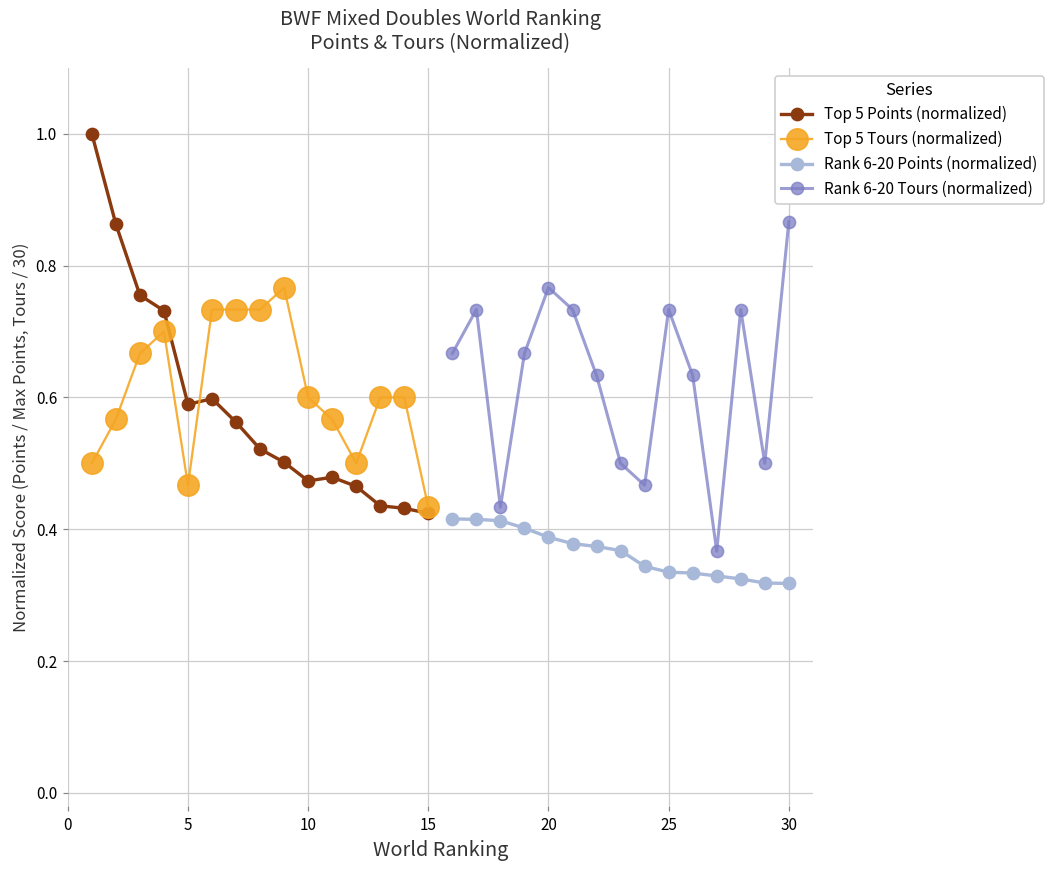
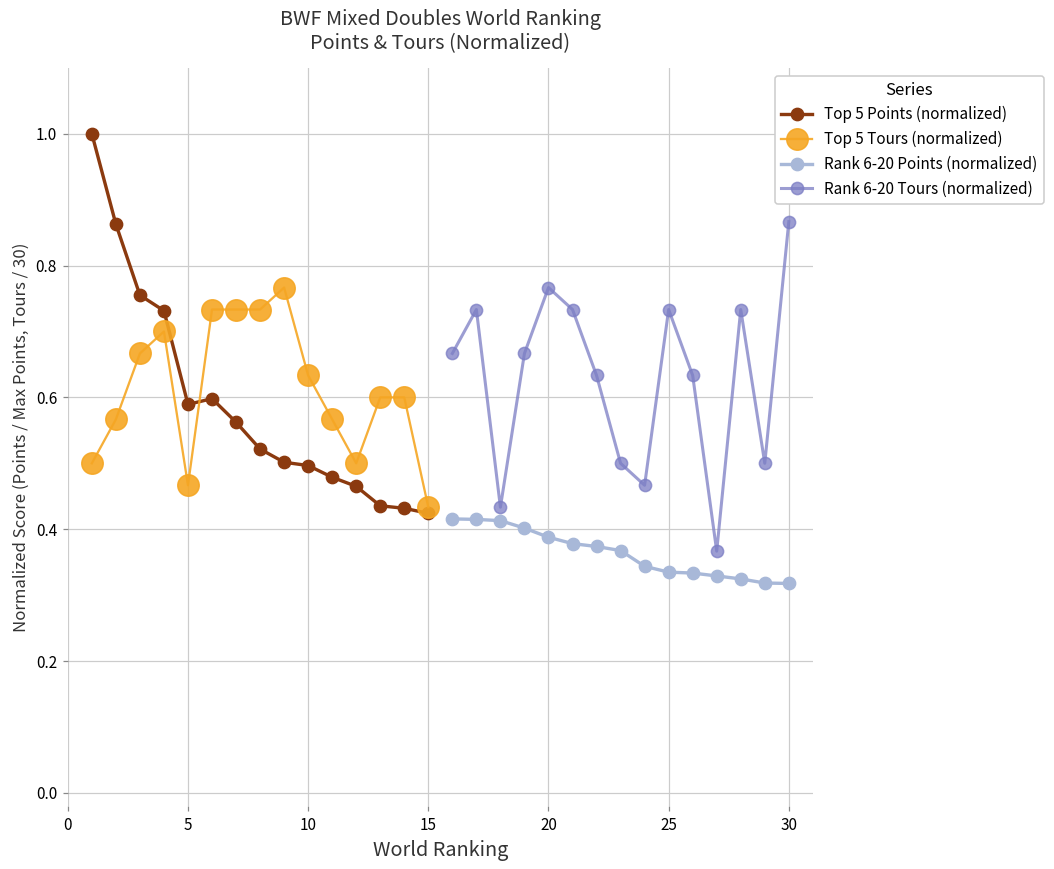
Top 5 Points (normalized), 10: 0.47 -> 0.50
Top 5 Tours (normalized), 10: 0.60 -> 0.63
